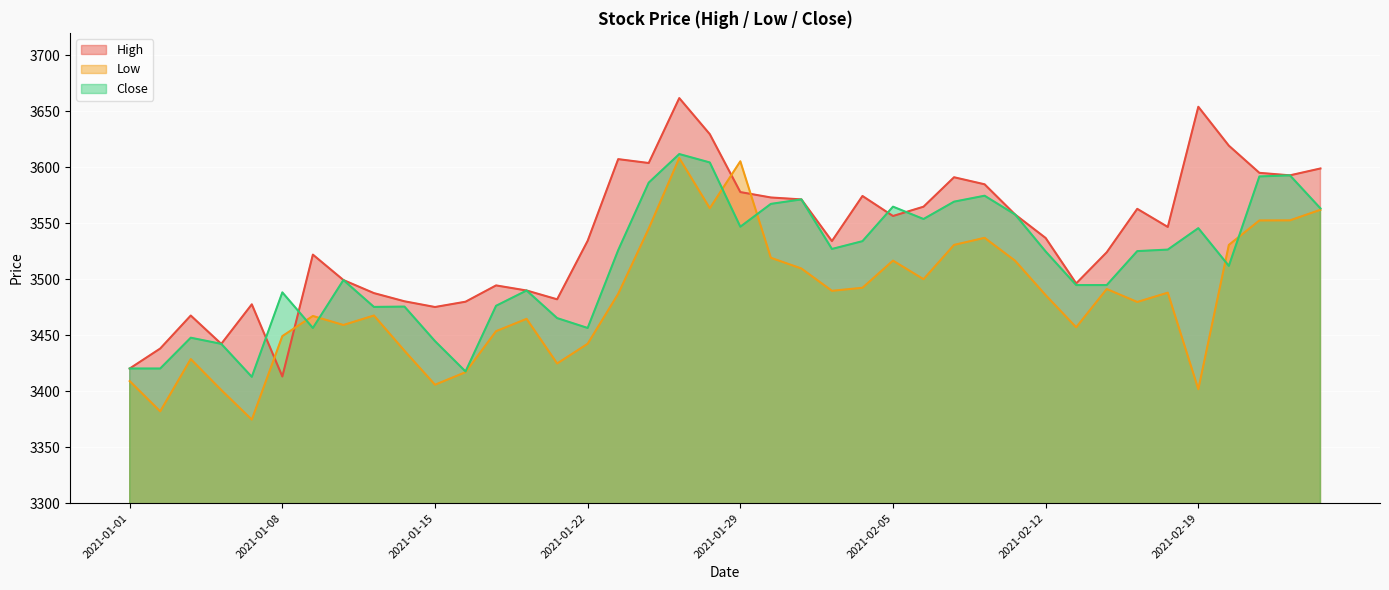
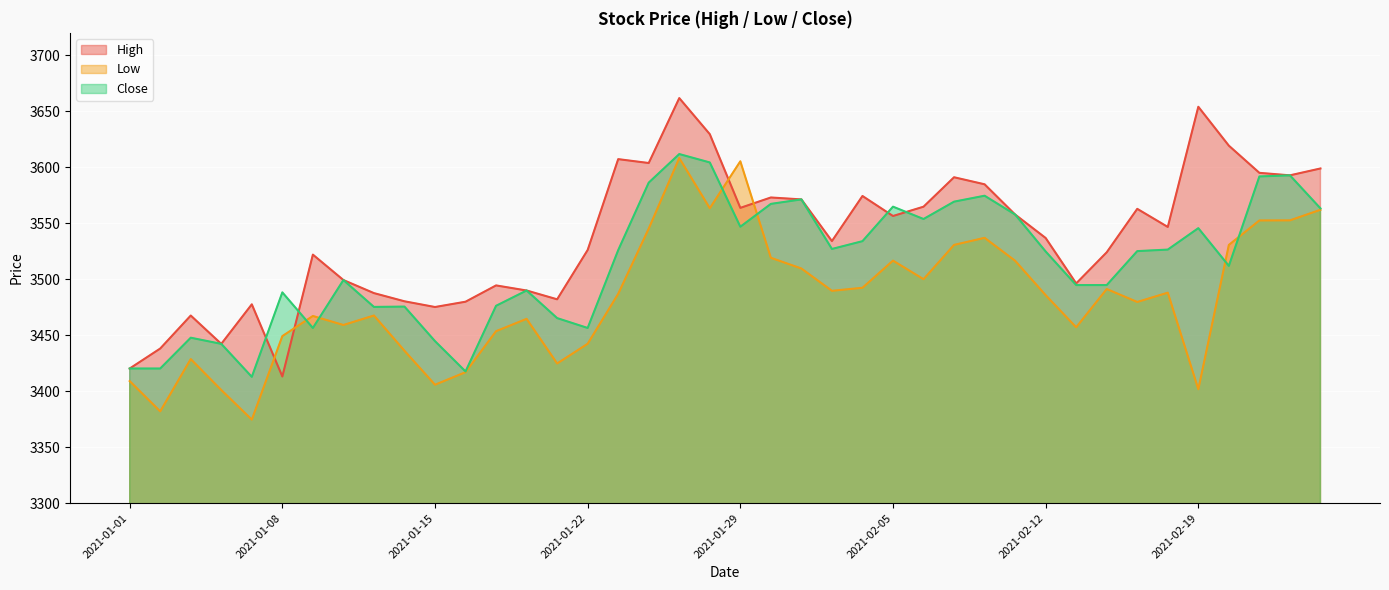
High, 2021-01-22: 3534 -> 3526
High, 2021-01-29: 3578 -> 3564
